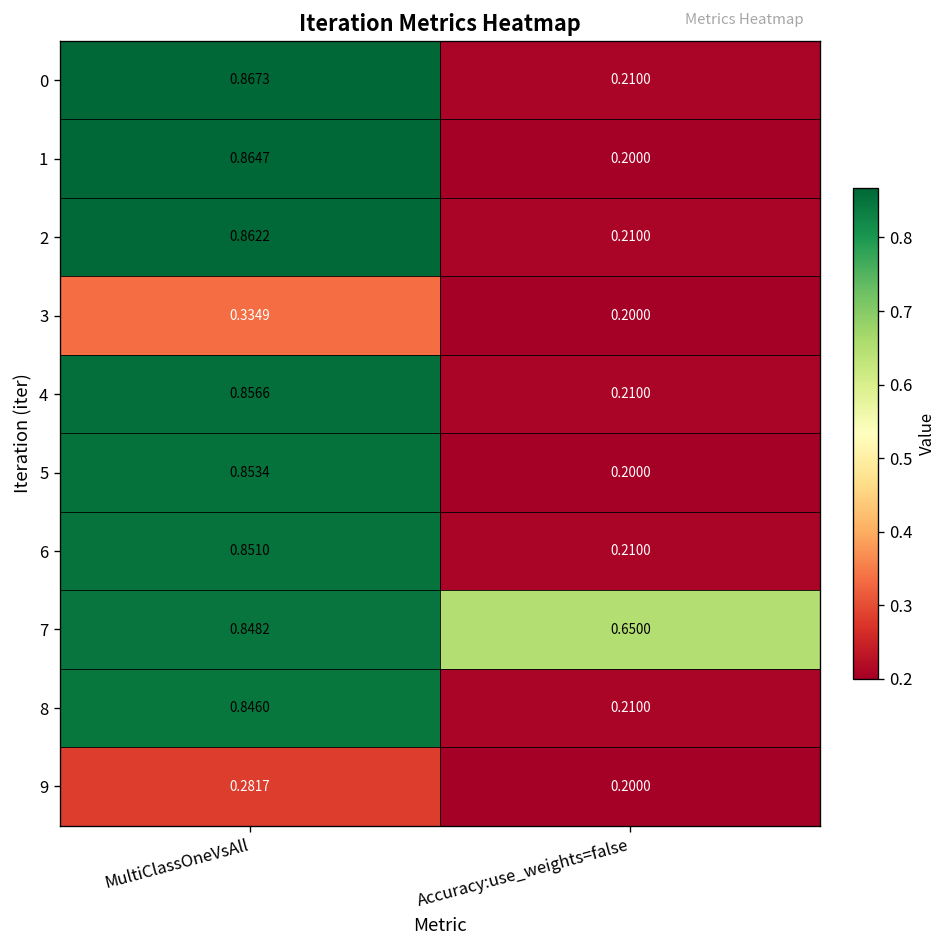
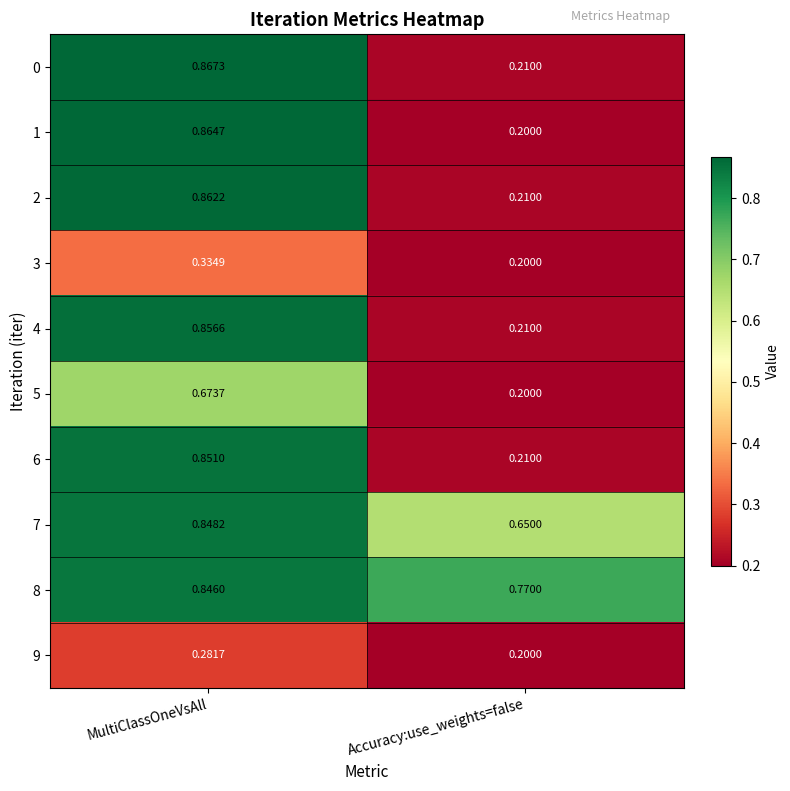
5, MultiClassOneVsAll: 0.8534 -> 0.6737
8, Accuracy:use_weights=false: 0.2100 -> 0.7700
